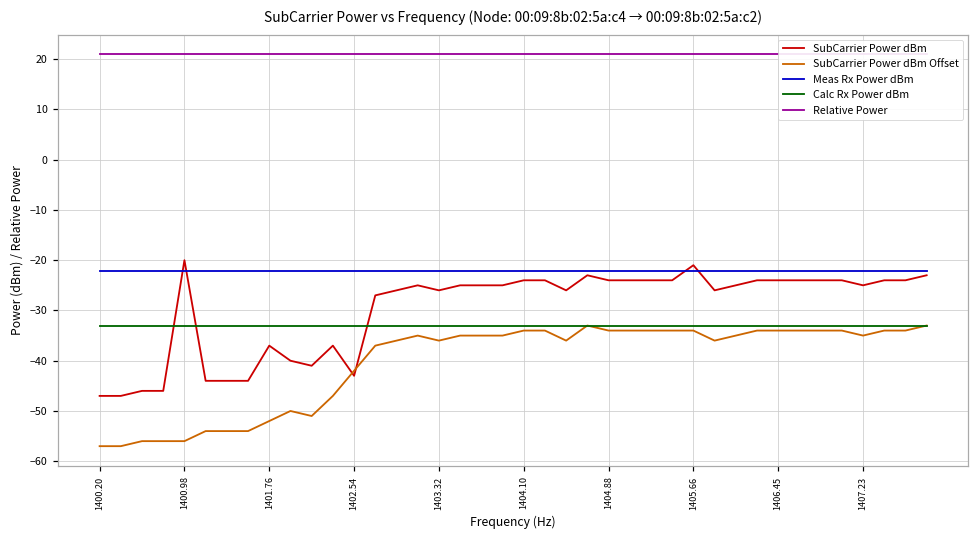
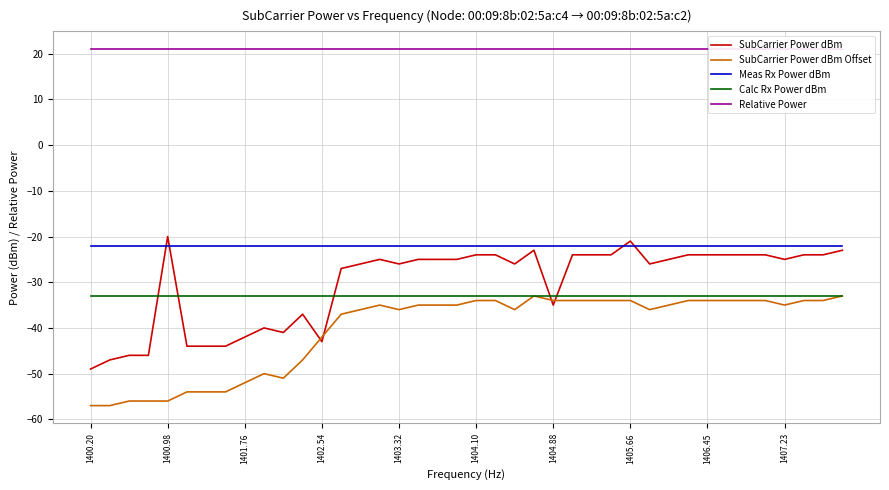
SubCarrier Power dBm, 1400.20: -47 -> -49
SubCarrier Power dBm, 1401.76: -37 -> -42
SubCarrier Power dBm, 1404.88: -24 -> -35
